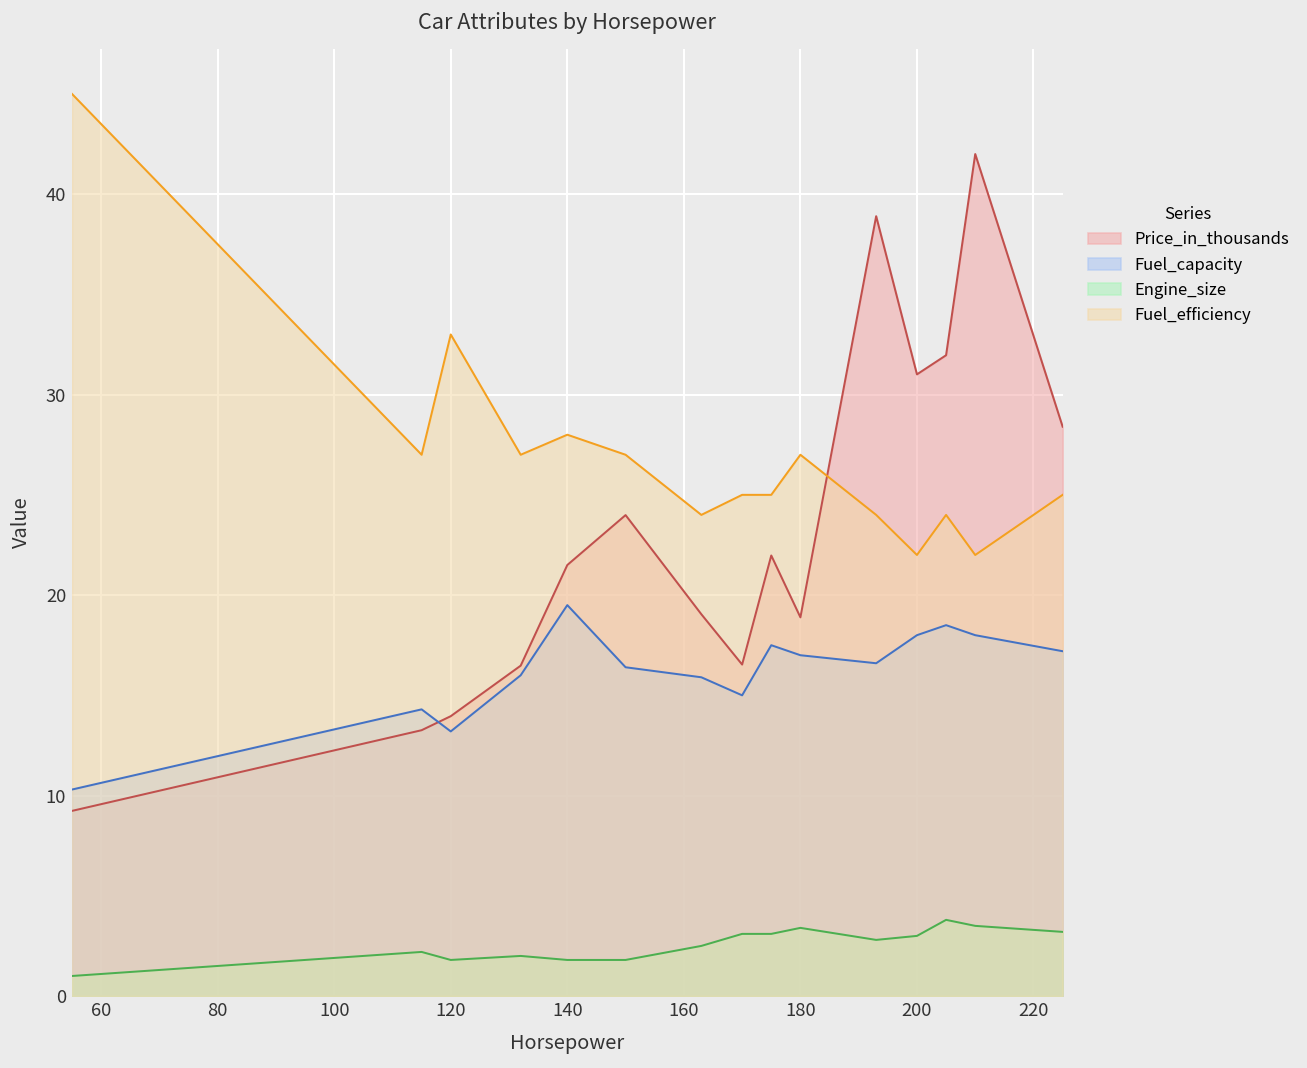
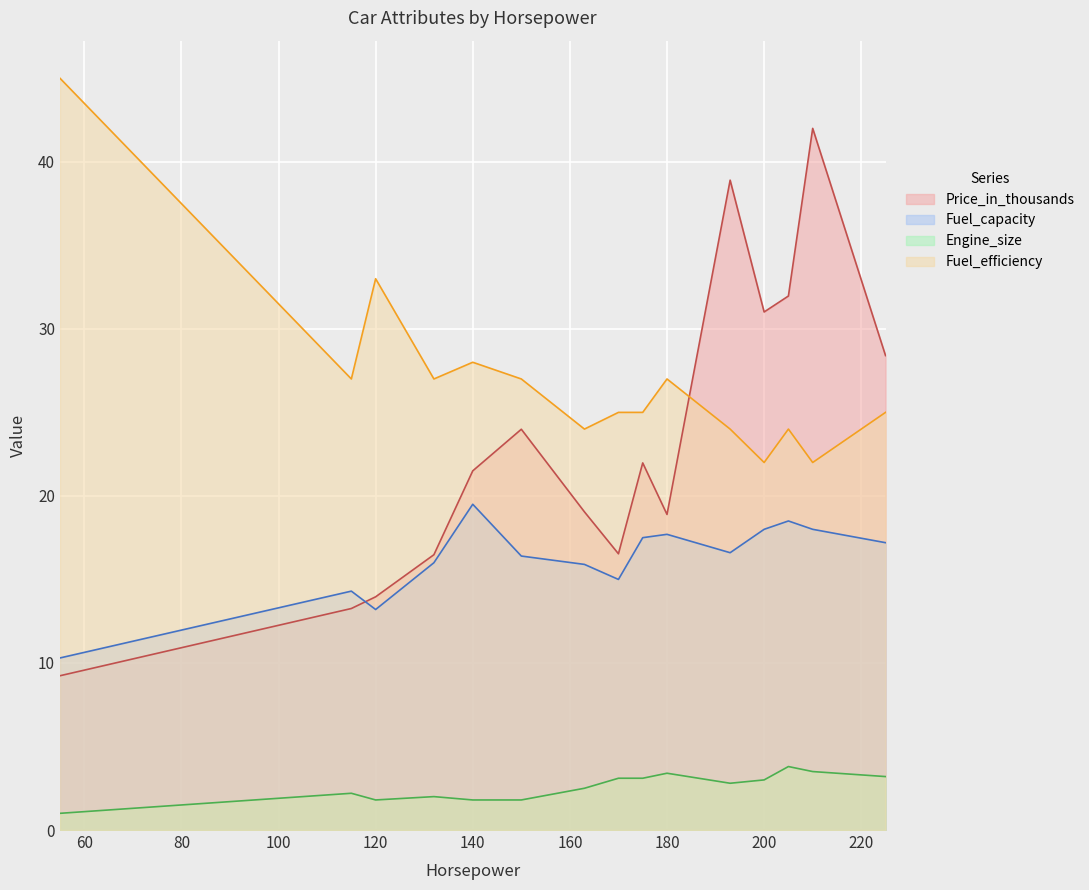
Fuel_capacity, 180: 17.0 -> 17.7
